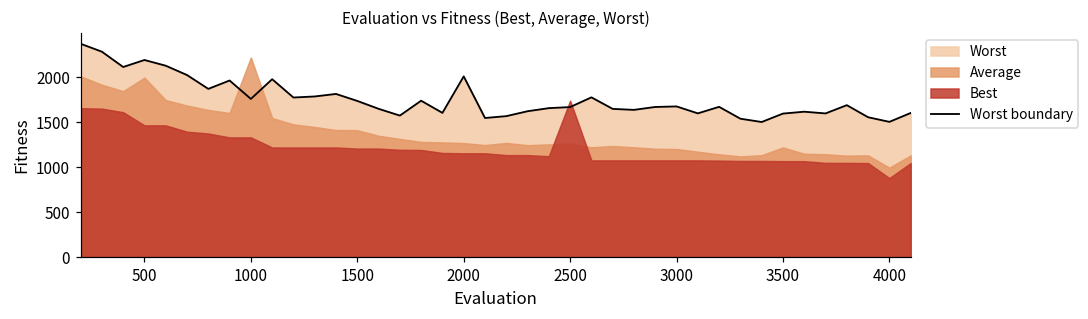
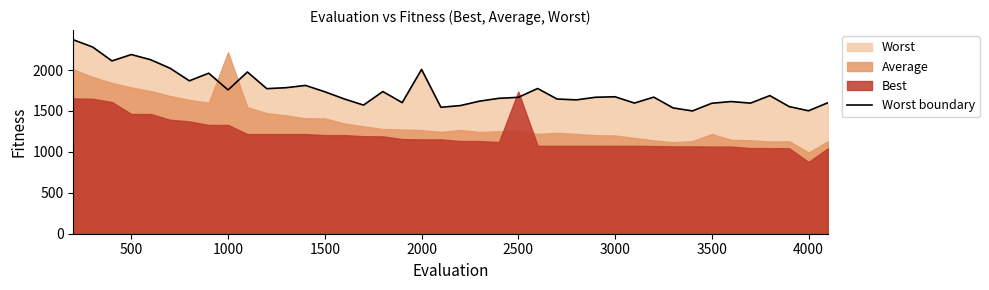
Average, 500: 2000 -> 1800
